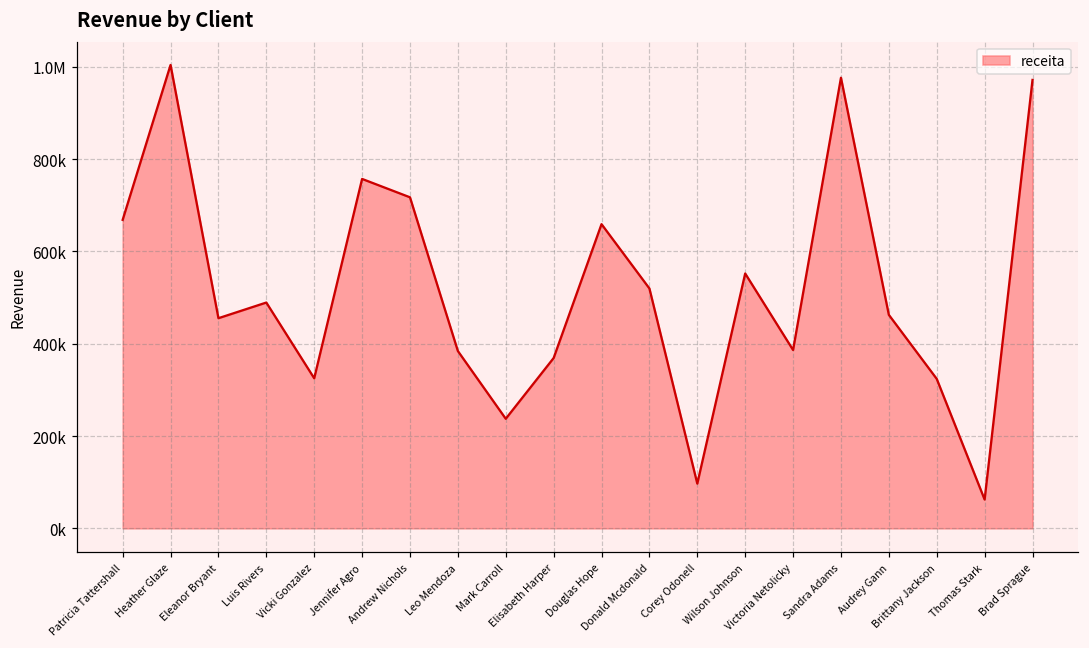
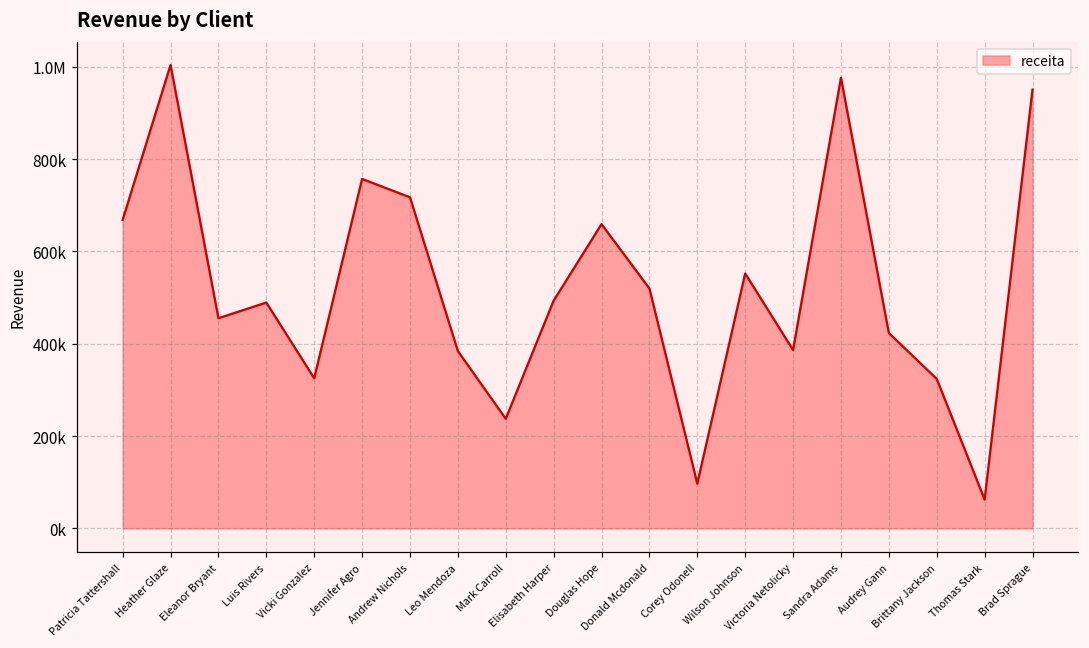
Elisabeth Harper: 370000 -> 490000
Audrey Gann: 460000 -> 420000
Brad Sprague: 970000 -> 950000
